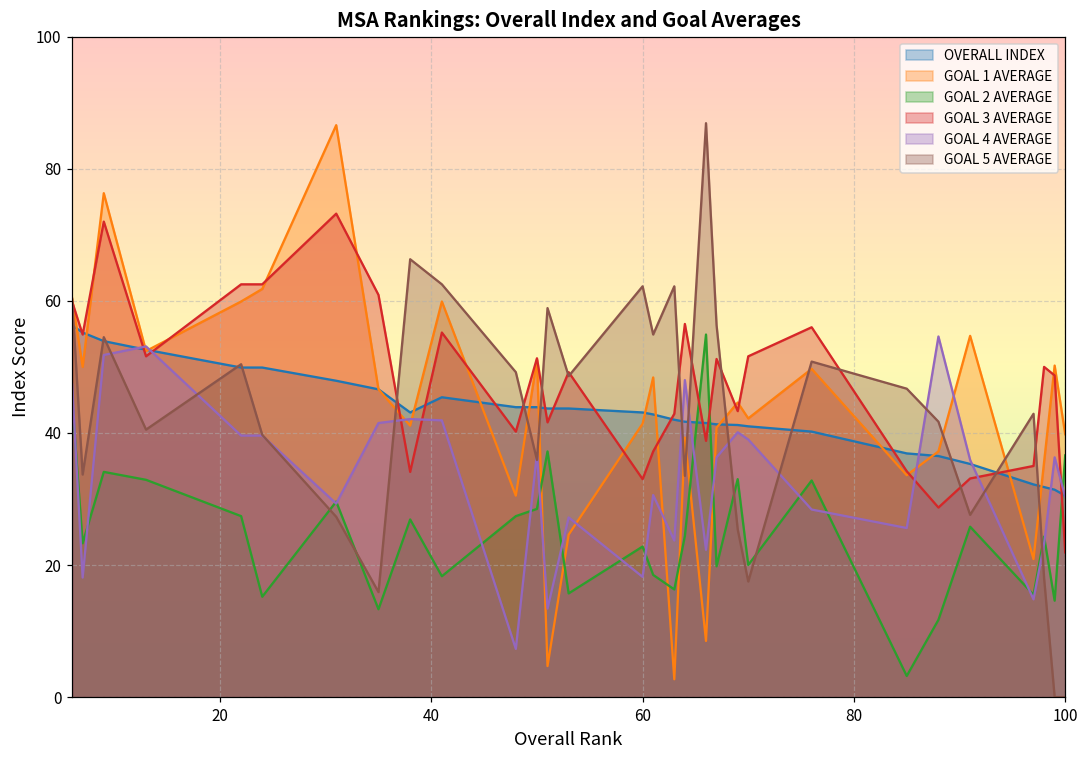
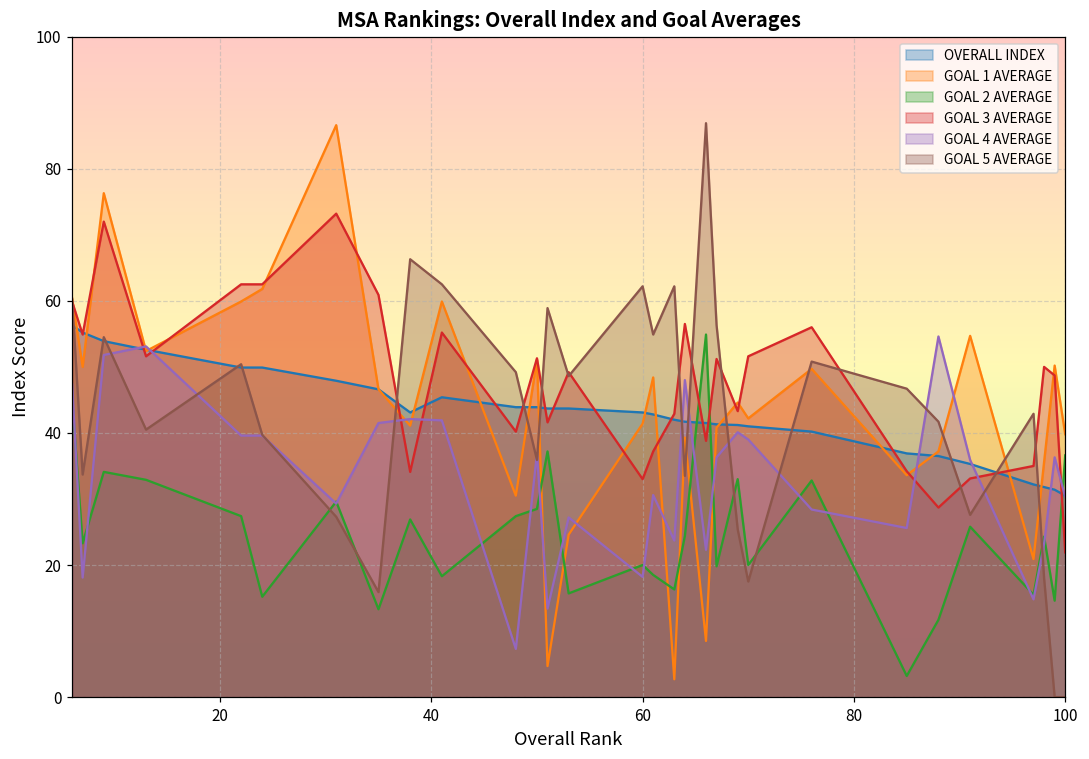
GOAL 2 AVERAGE, 60: 23 -> 20
